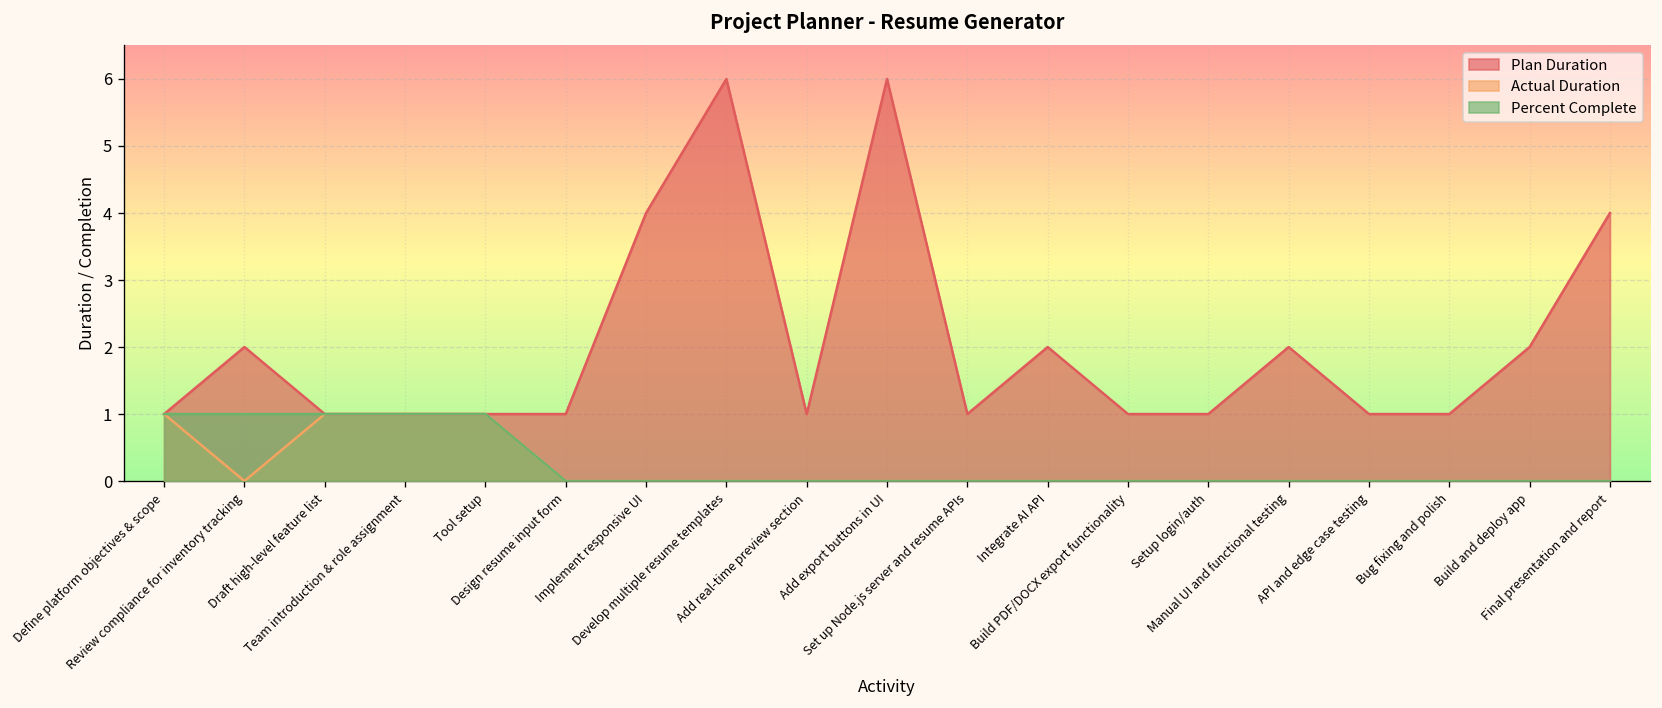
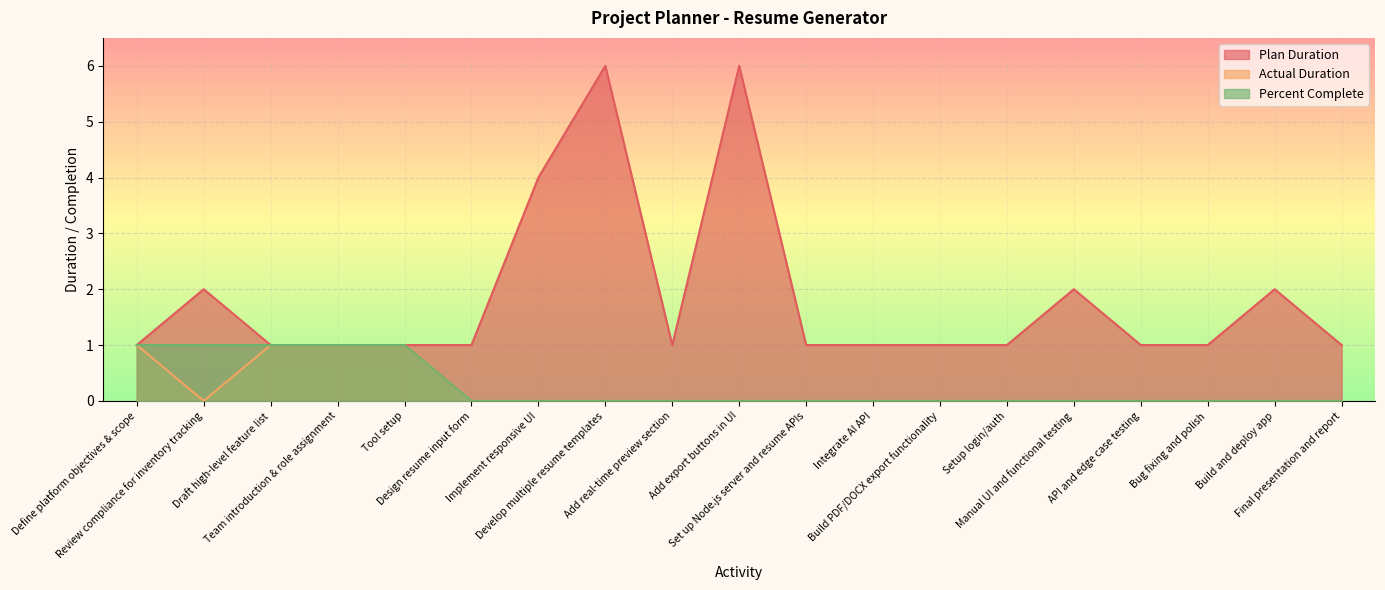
Plan Duration, Integrate AI API: 2 -> 1
Plan Duration, Final presentation and report: 4 -> 1
